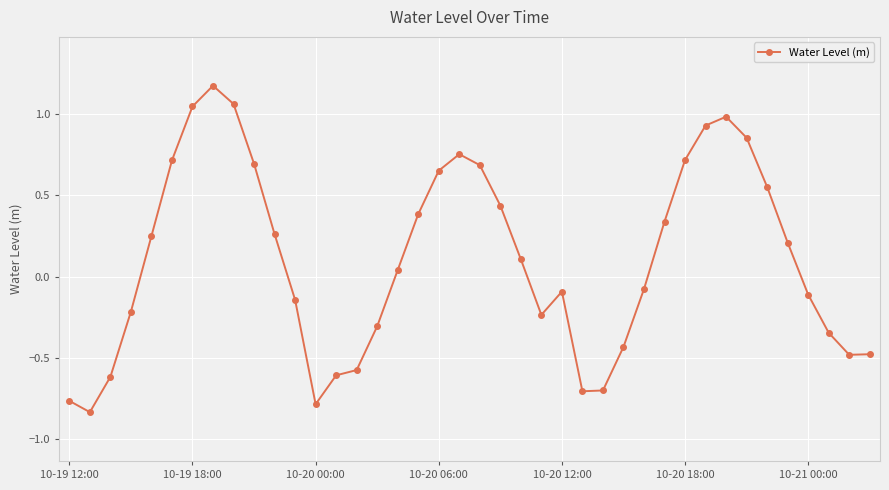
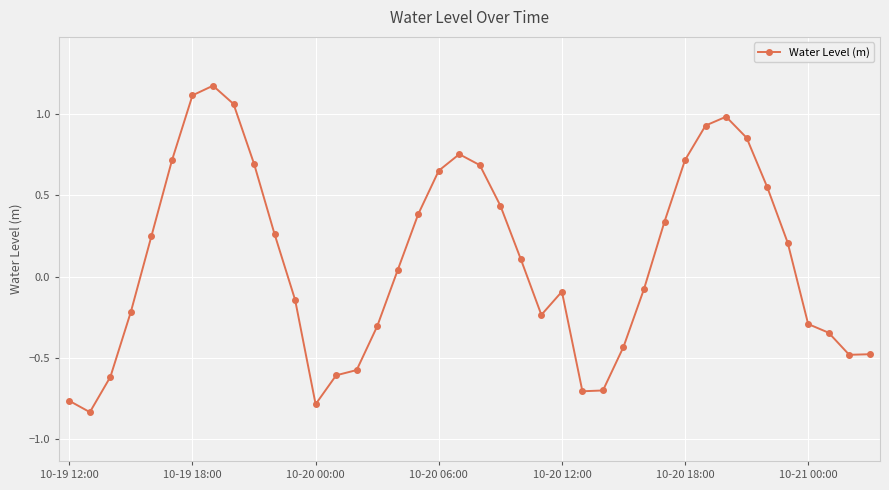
10-19 18:00: 1.04 -> 1.11
10-21 00:00: -0.11 -> -0.29
